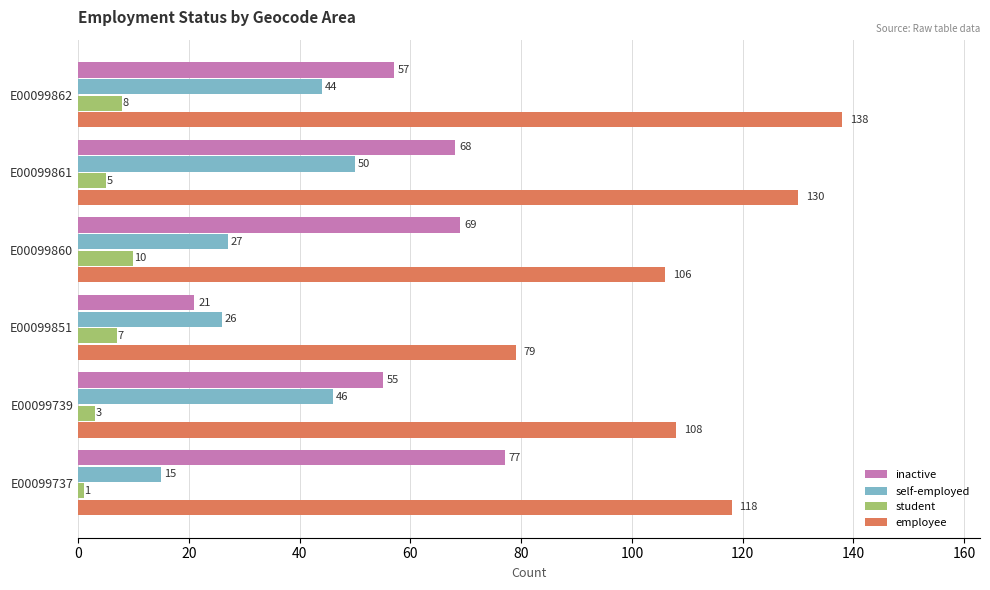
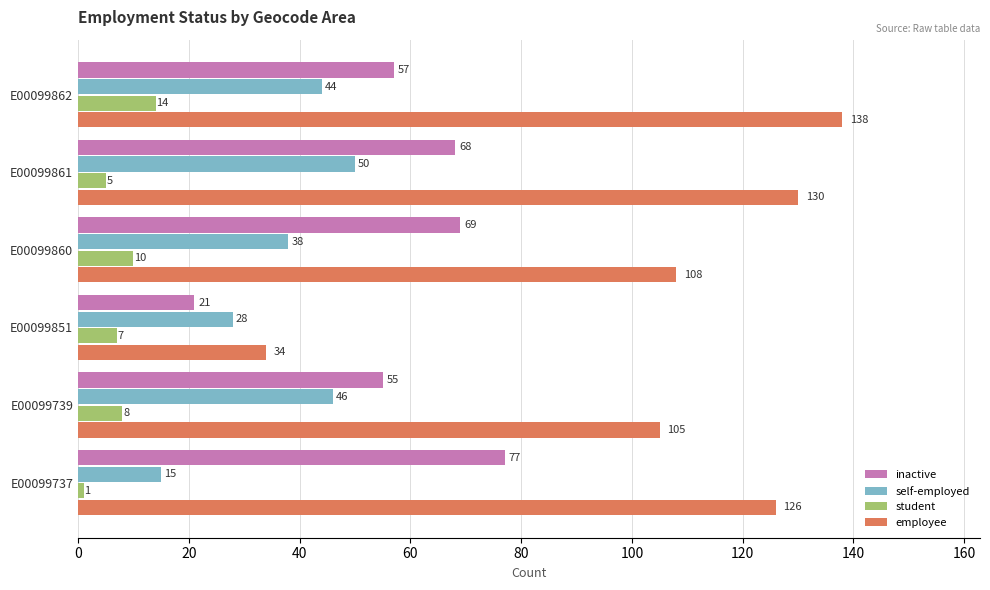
student, E00099862: 8 -> 14
self-employed, E00099860: 27 -> 38
employee, E00099860: 106 -> 108
self-employed, E00099851: 26 -> 28
employee, E00099851: 79 -> 34
student, E00099739: 3 -> 8
employee, E00099739: 108 -> 105
employee, E00099737: 118 -> 126
